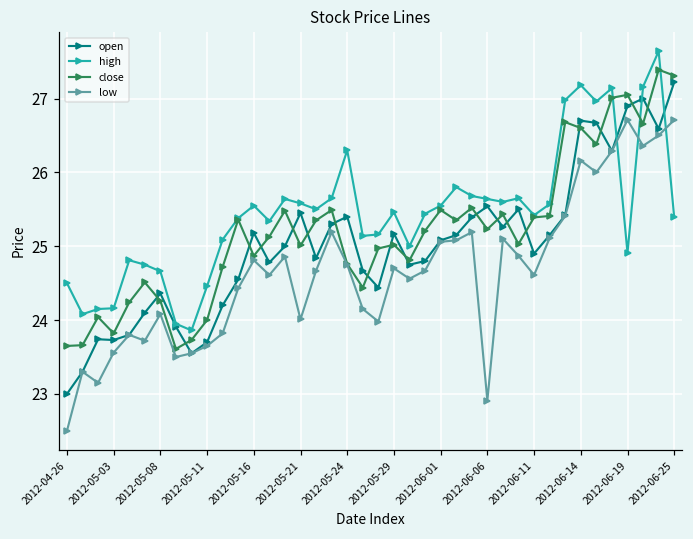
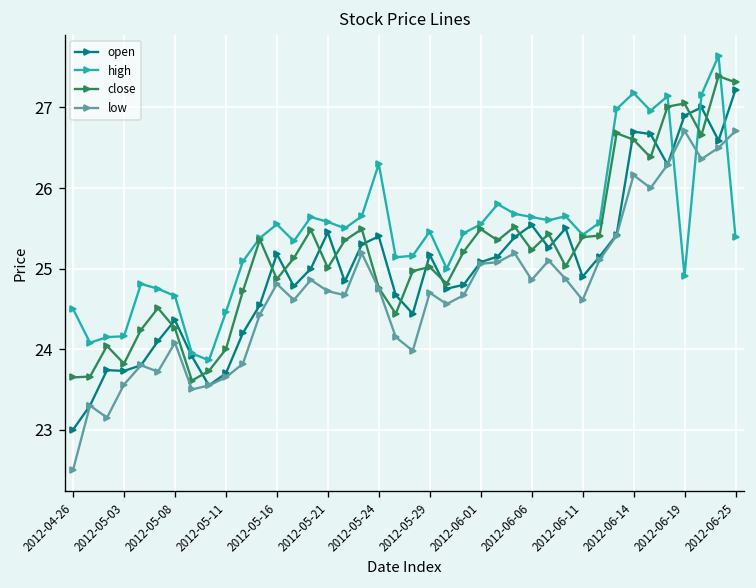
low, 2012-05-21: 24.0 -> 24.7
low, 2012-06-06: 22.9 -> 24.9
